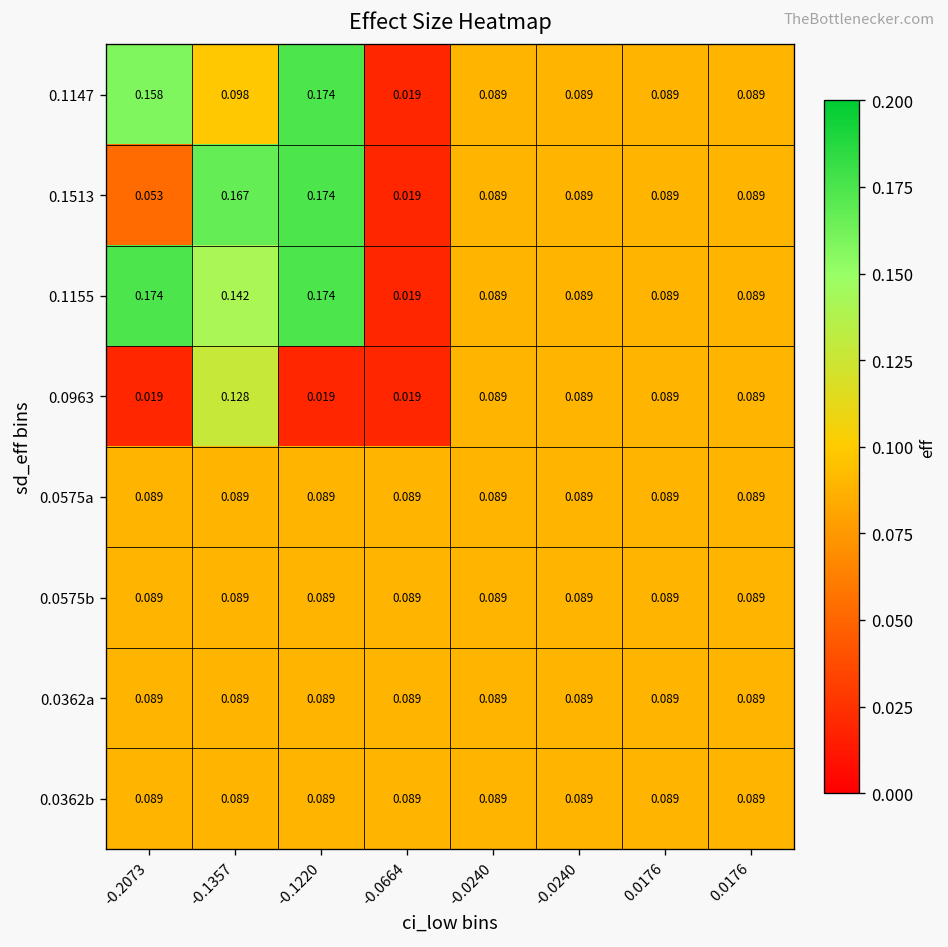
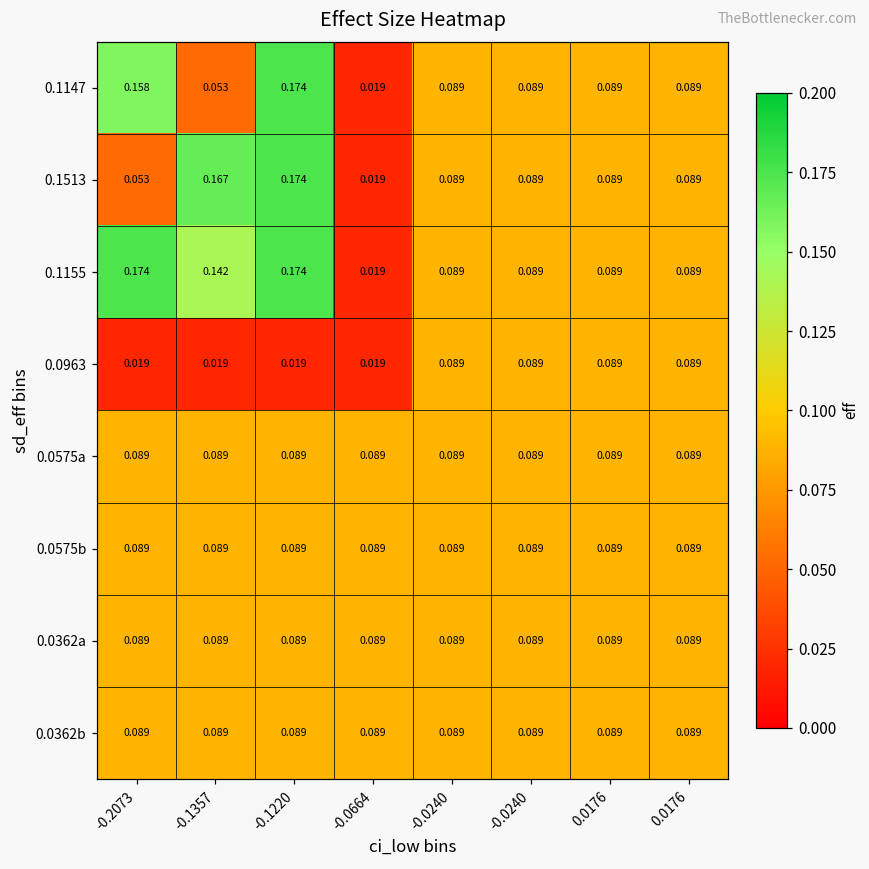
0.1147, -0.1357: 0.098 -> 0.053
0.0963, -0.1357: 0.128 -> 0.019
